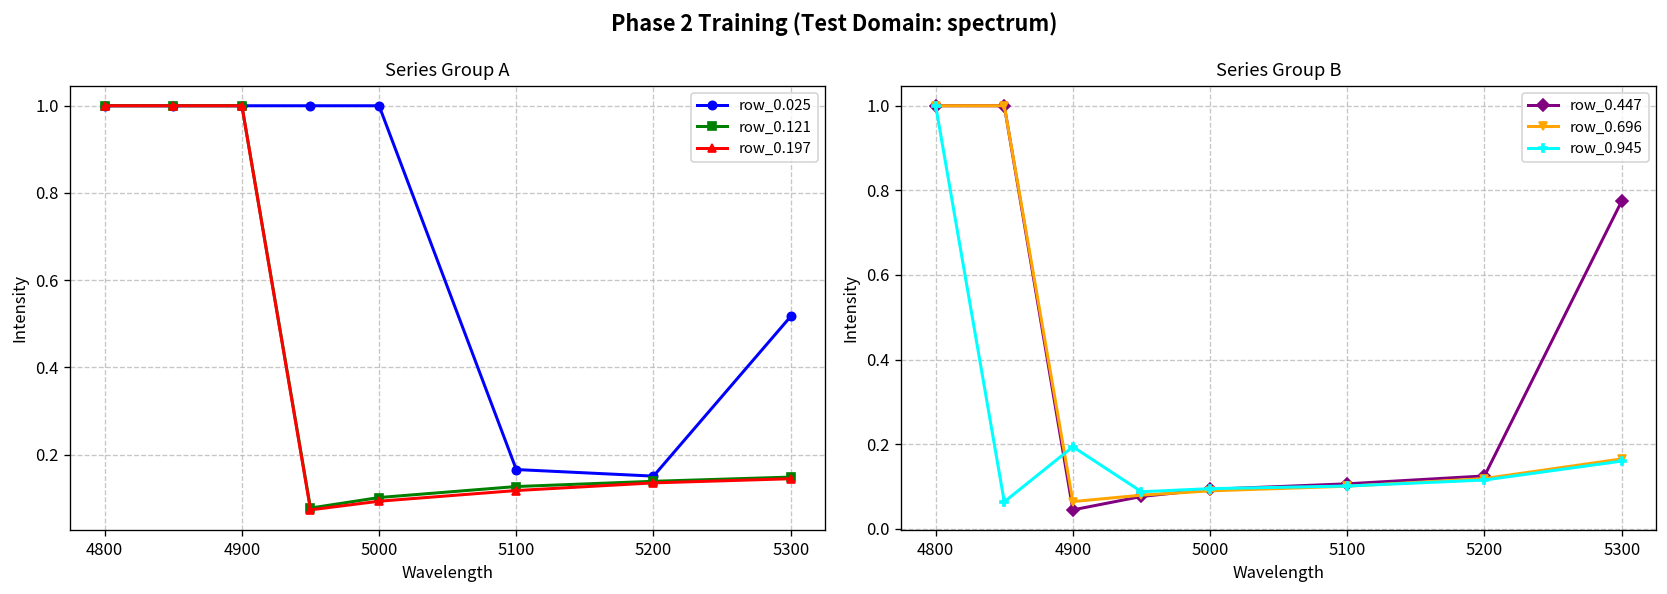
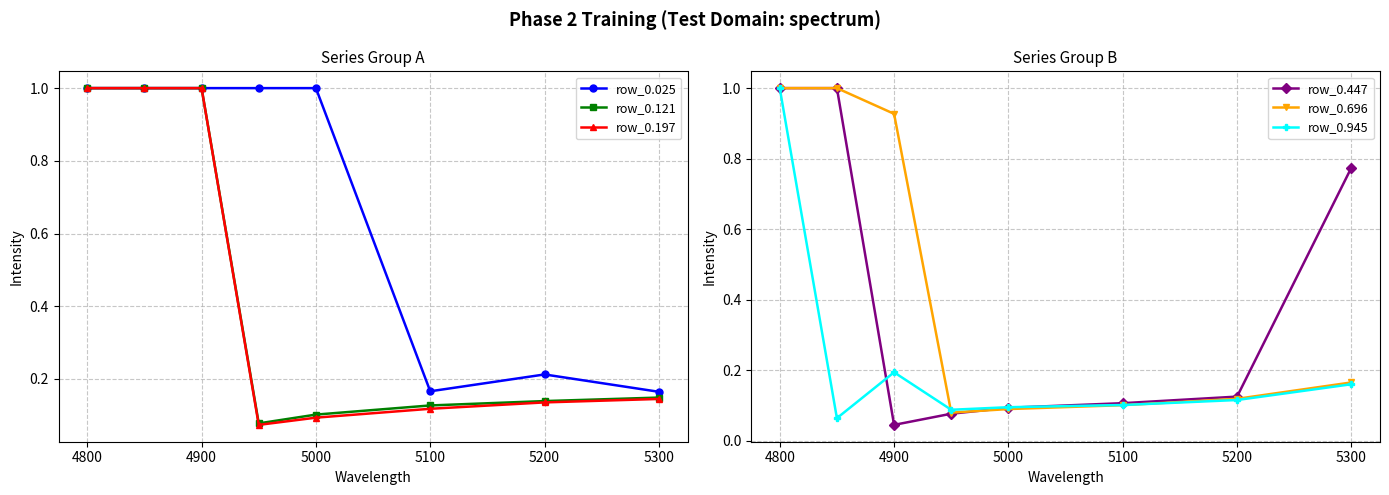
Series Group A, row_0.025, 5200: 0.15 -> 0.21
Series Group A, row_0.025, 5300: 0.52 -> 0.16
Series Group B, row_0.696, 4900: 0.06 -> 0.93
